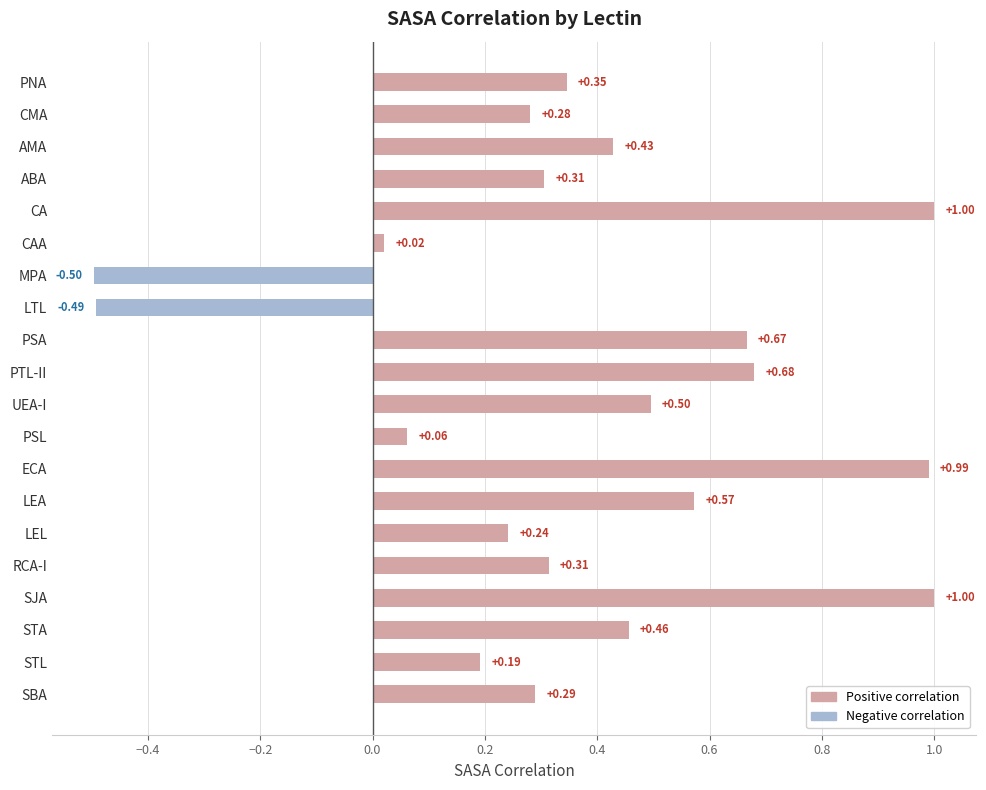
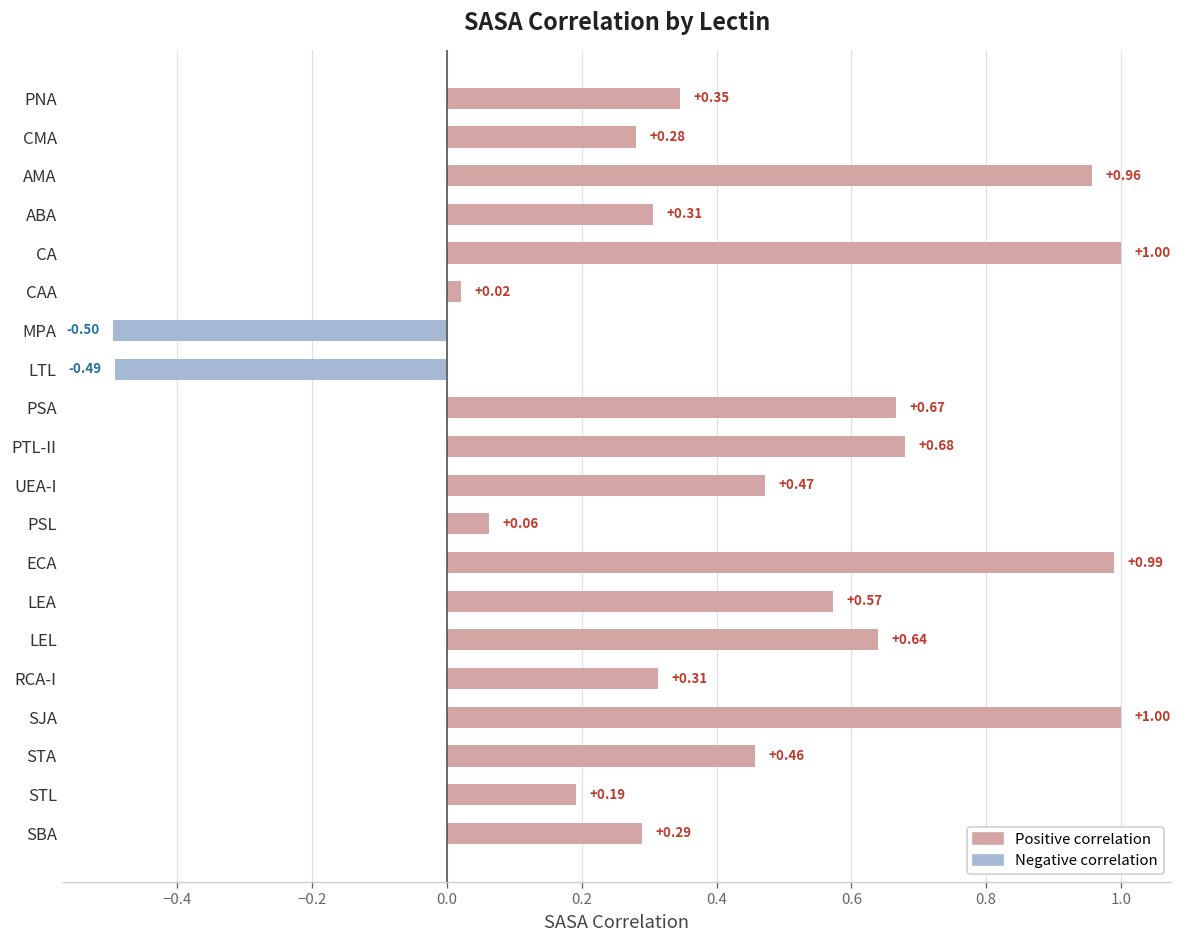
AMA: +0.43 -> +0.96
UEA-I: +0.50 -> +0.47
LEL: +0.24 -> +0.64
